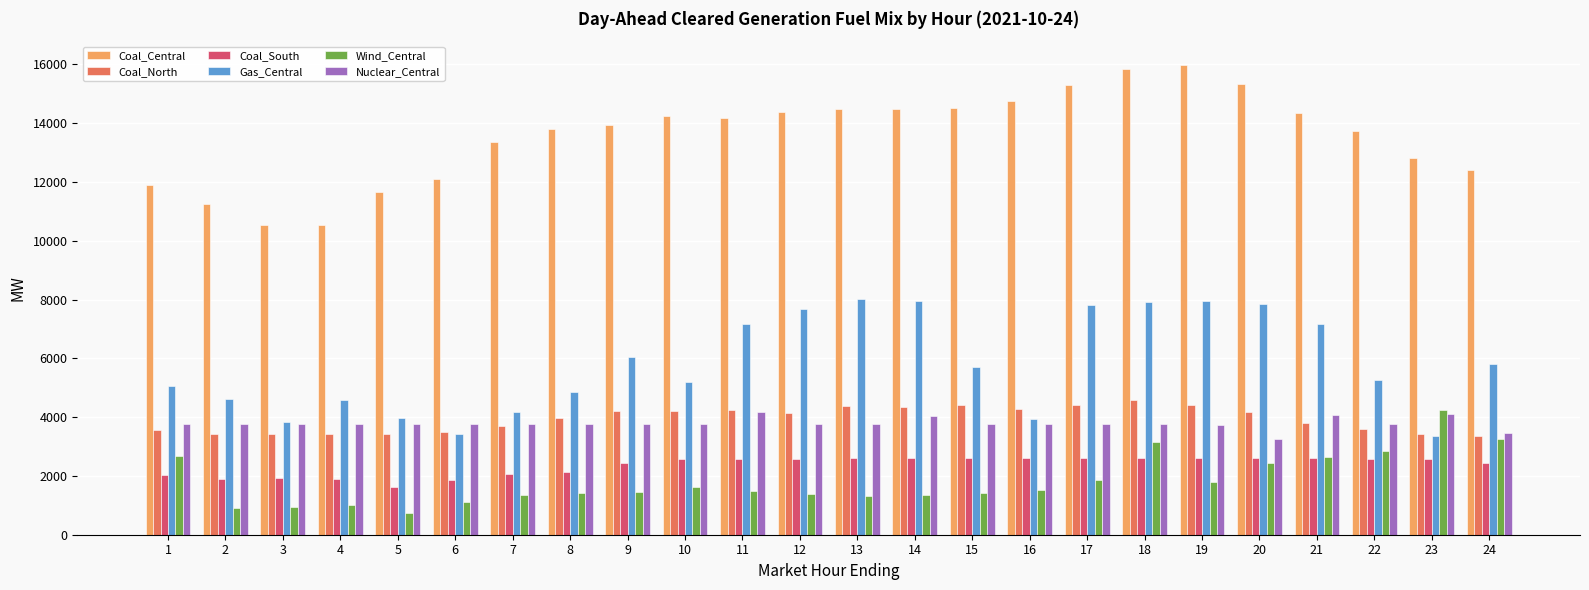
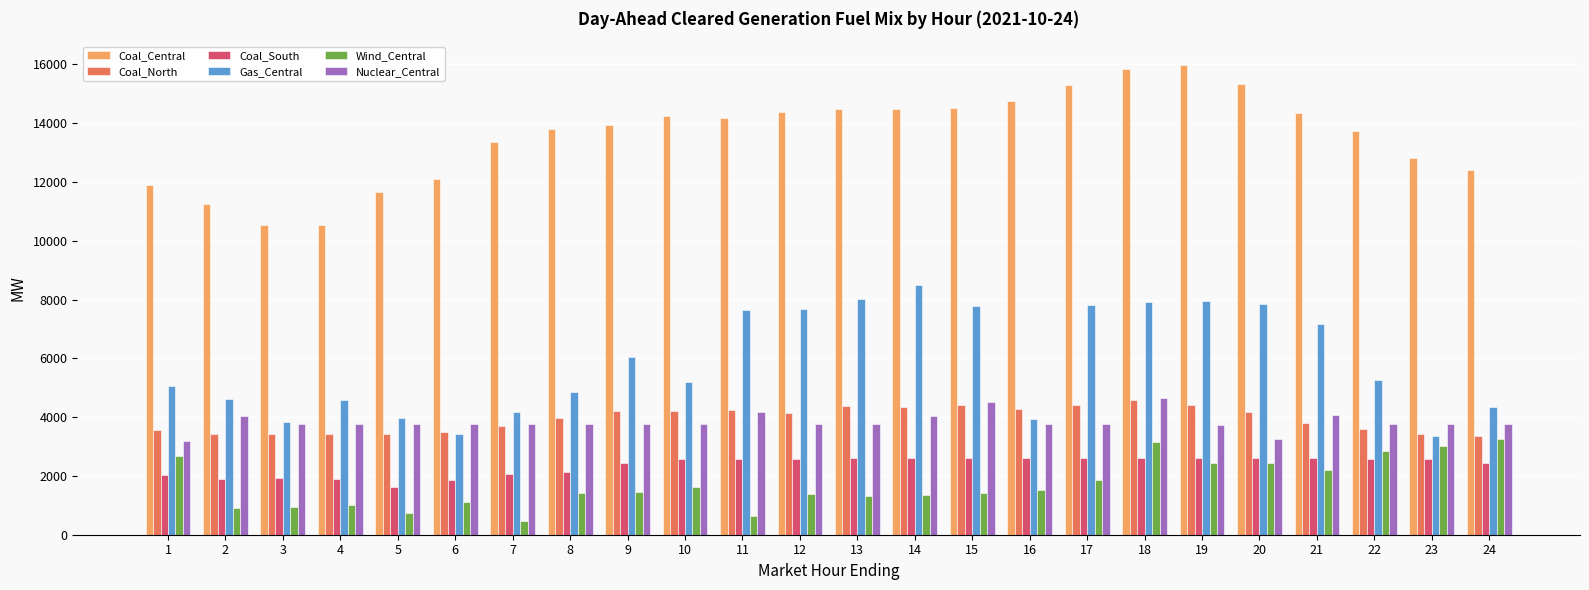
Nuclear_Central, 1: 3800 -> 3200
Nuclear_Central, 2: 3800 -> 4000
Wind_Central, 7: 1300 -> 500
Gas_Central, 11: 7200 -> 7600
Wind_Central, 11: 1500 -> 700
Gas_Central, 14: 7900 -> 8500
Gas_Central, 15: 5700 -> 7800
Nuclear_Central, 15: 3800 -> 4500
Nuclear_Central, 18: 3800 -> 4600
Wind_Central, 19: 1800 -> 2500
Wind_Central, 21: 2600 -> 2200
Wind_Central, 23: 4200 -> 3000
Nuclear_Central, 23: 4100 -> 3800
Gas_Central, 24: 5800 -> 4300
Nuclear_Central, 24: 3500 -> 3800
